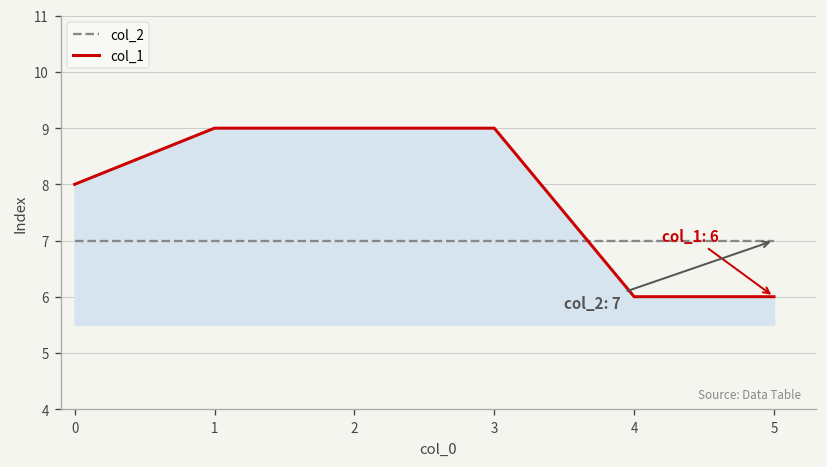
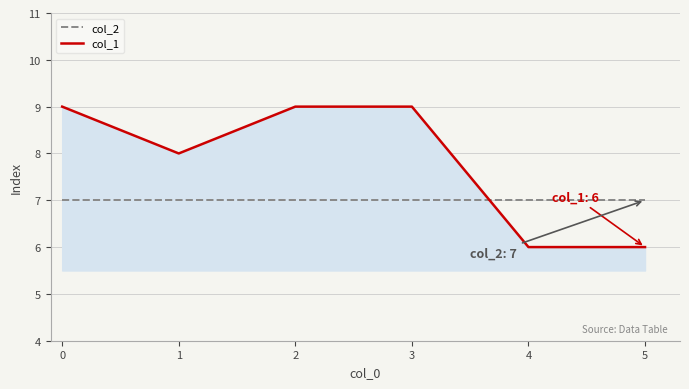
col_1, 0: 8 -> 9
col_1, 1: 9 -> 8
